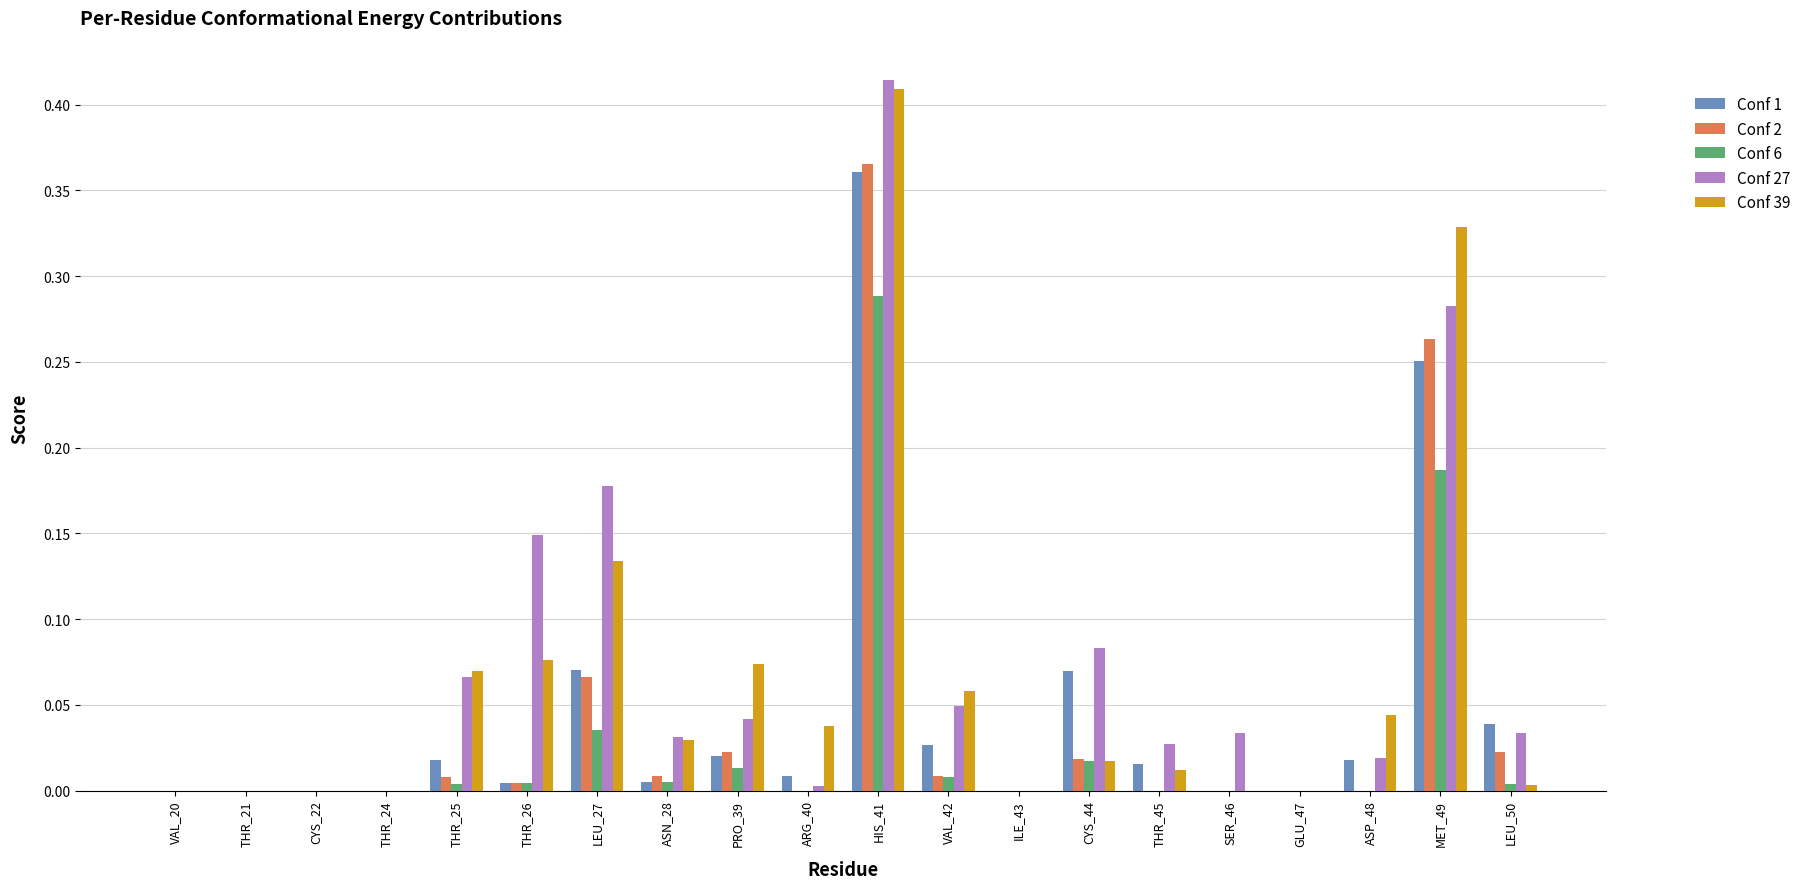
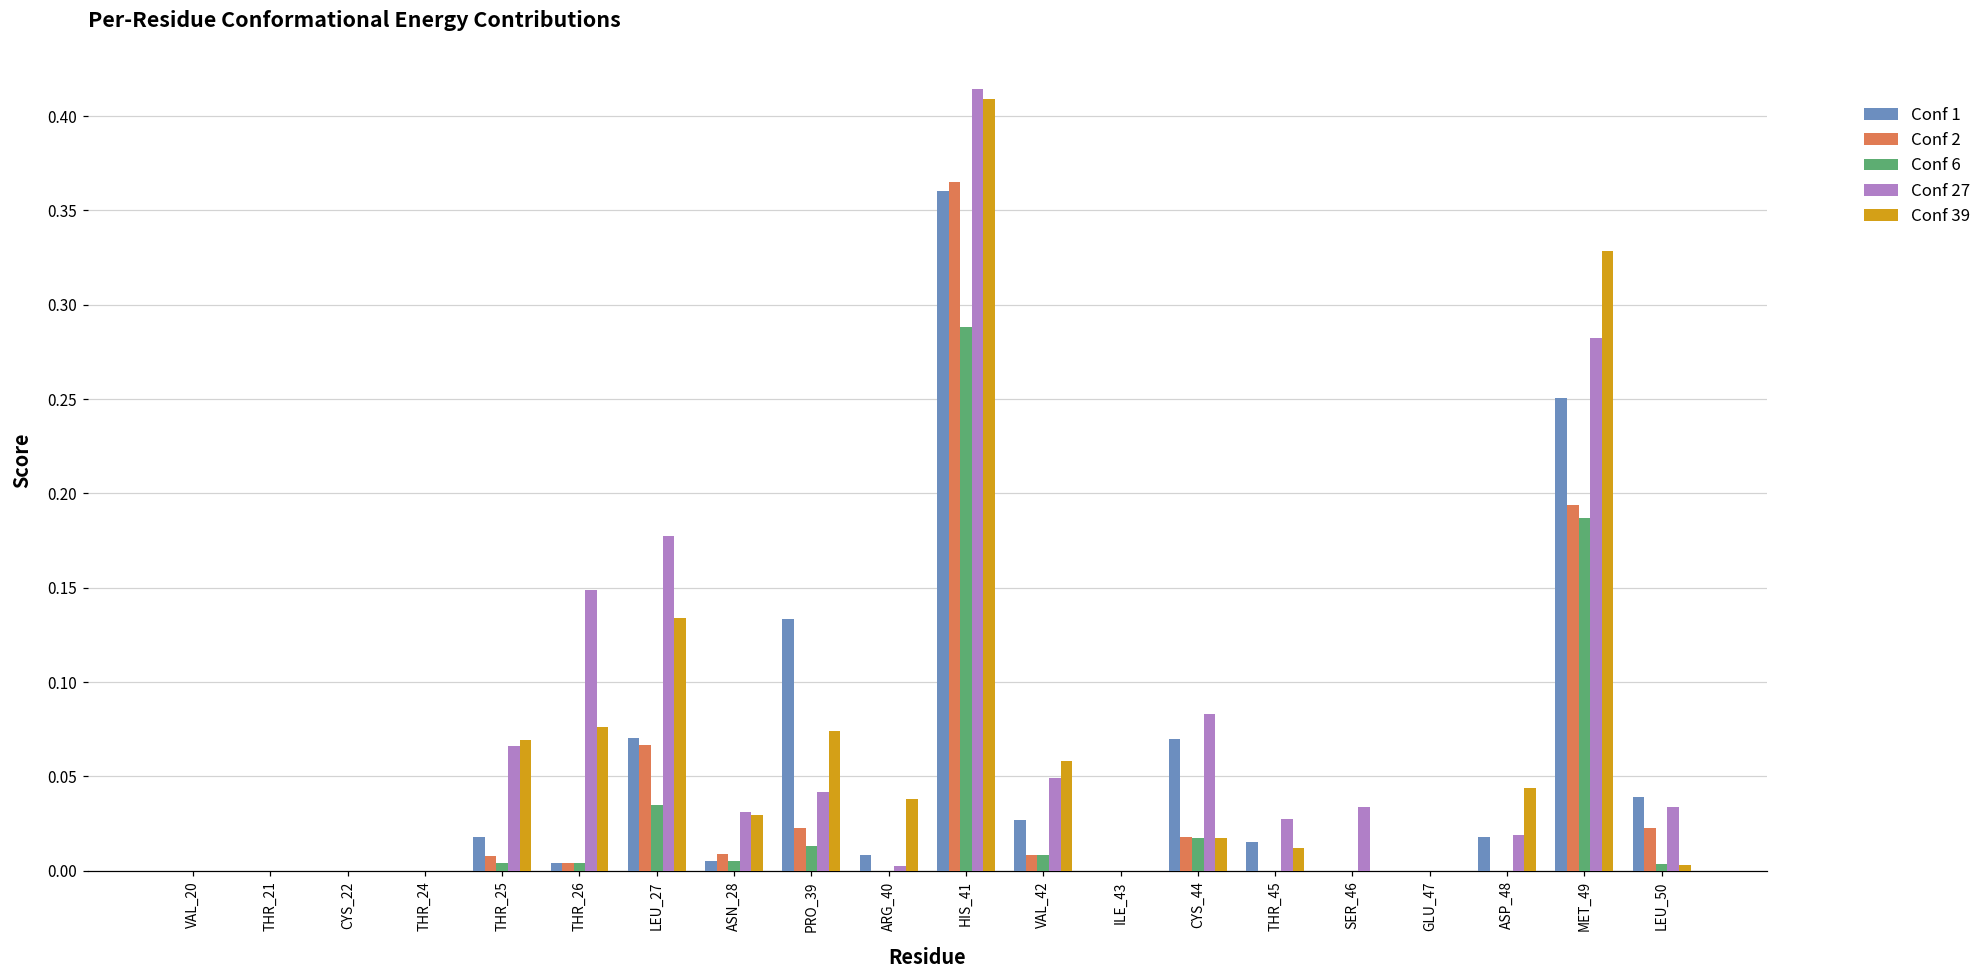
Conf 1, PRO_39: 0.020 -> 0.133
Conf 2, MET_49: 0.263 -> 0.194
